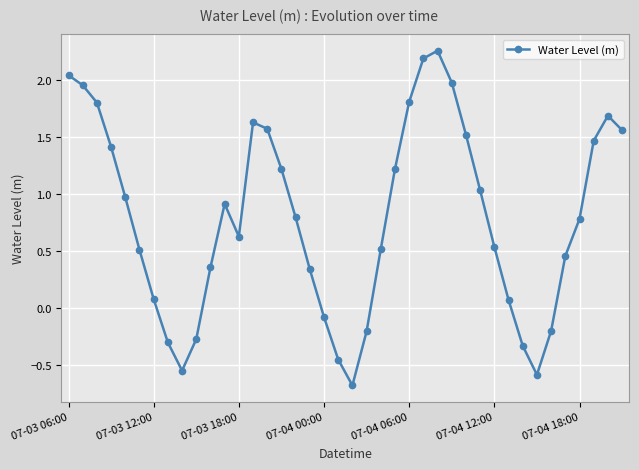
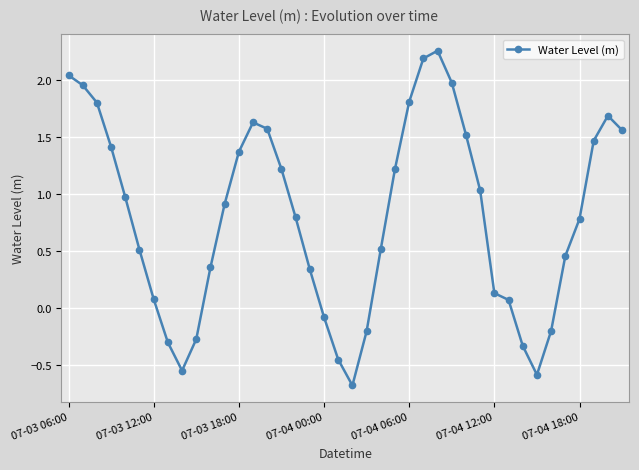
07-03 18:00: 0.63 -> 1.37
07-04 12:00: 0.54 -> 0.13
